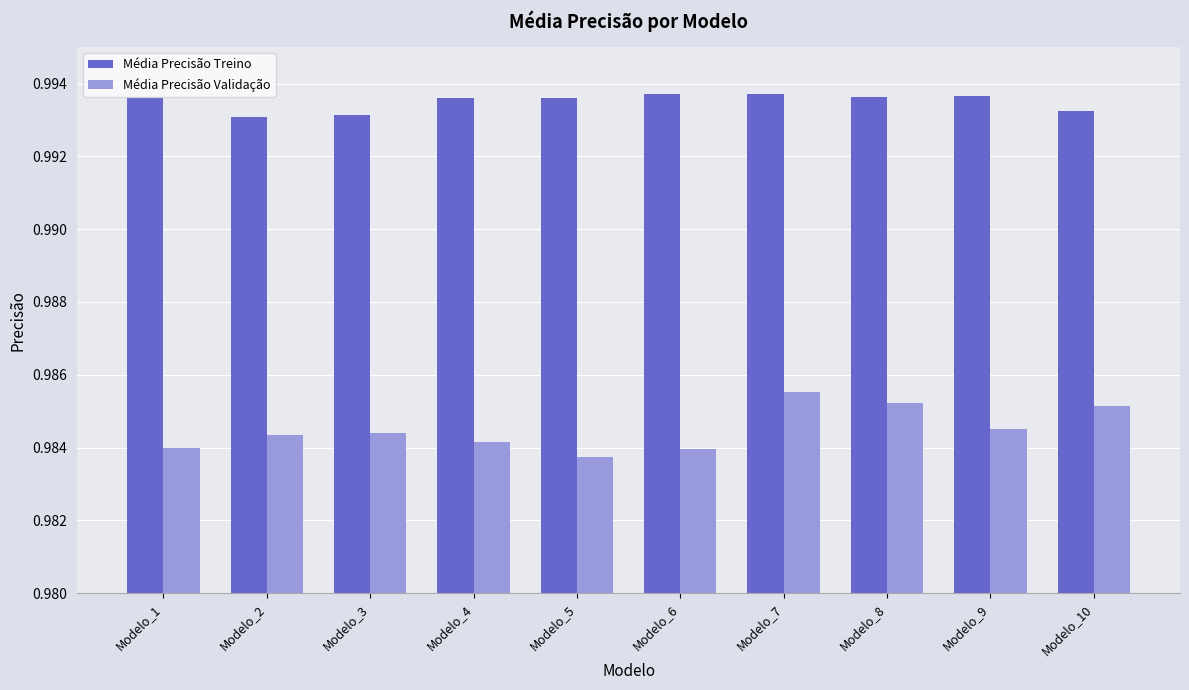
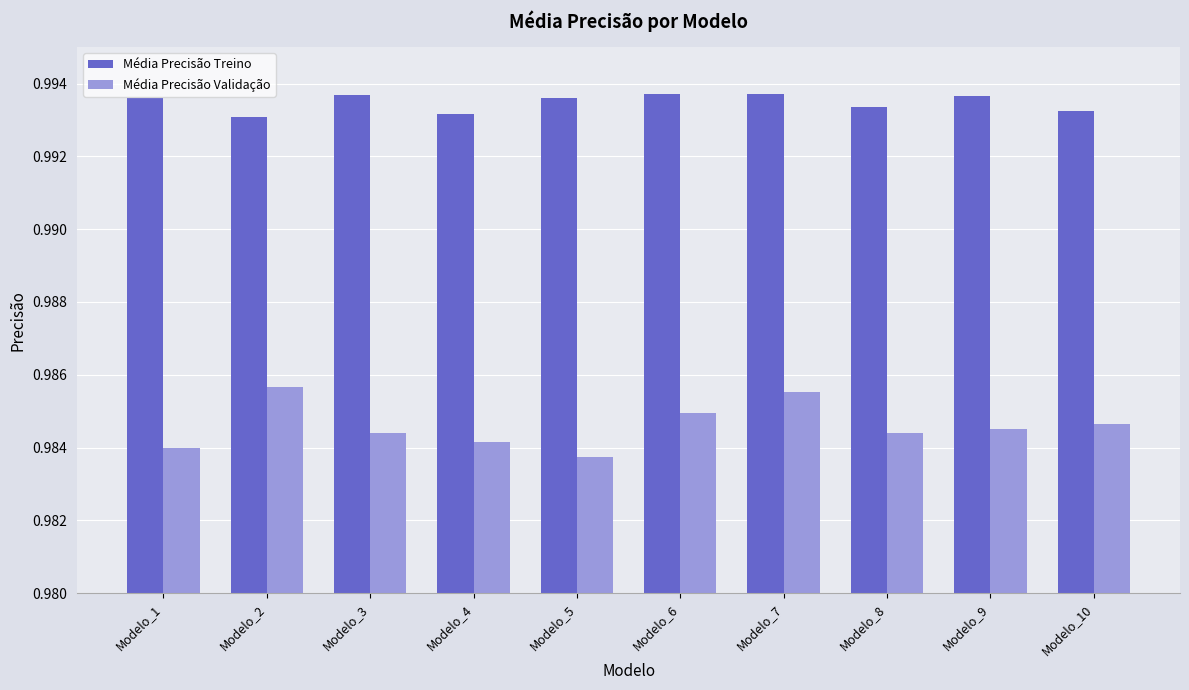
Média Precisão Validação, Modelo_2: 0.9843 -> 0.9857
Média Precisão Treino, Modelo_3: 0.9931 -> 0.9937
Média Precisão Treino, Modelo_4: 0.9936 -> 0.9932
Média Precisão Validação, Modelo_6: 0.9840 -> 0.9850
Média Precisão Treino, Modelo_8: 0.9936 -> 0.9934
Média Precisão Validação, Modelo_8: 0.9852 -> 0.9844
Média Precisão Validação, Modelo_10: 0.9851 -> 0.9846
